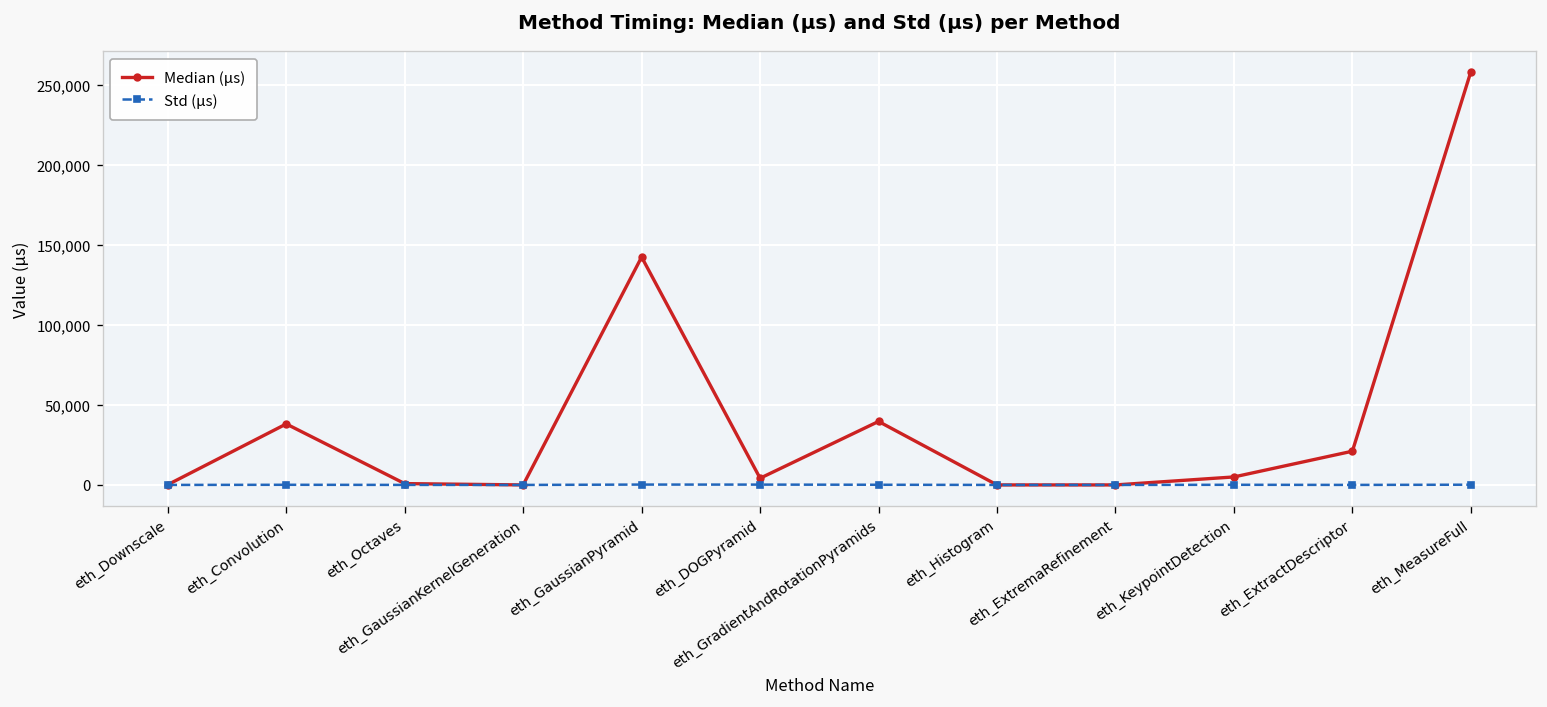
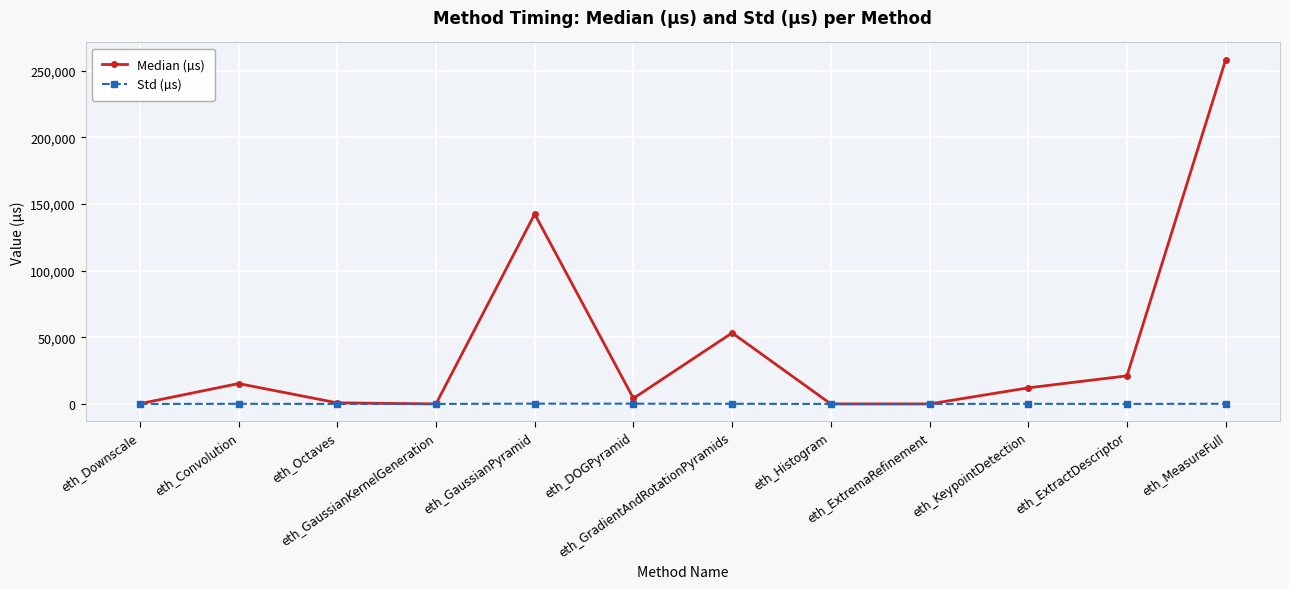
Median (µs), eth_Convolution: 38,000 -> 15,000
Median (µs), eth_GradientAndRotationPyramids: 40,000 -> 53,000
Median (µs), eth_KeypointDetection: 5,000 -> 12,000
